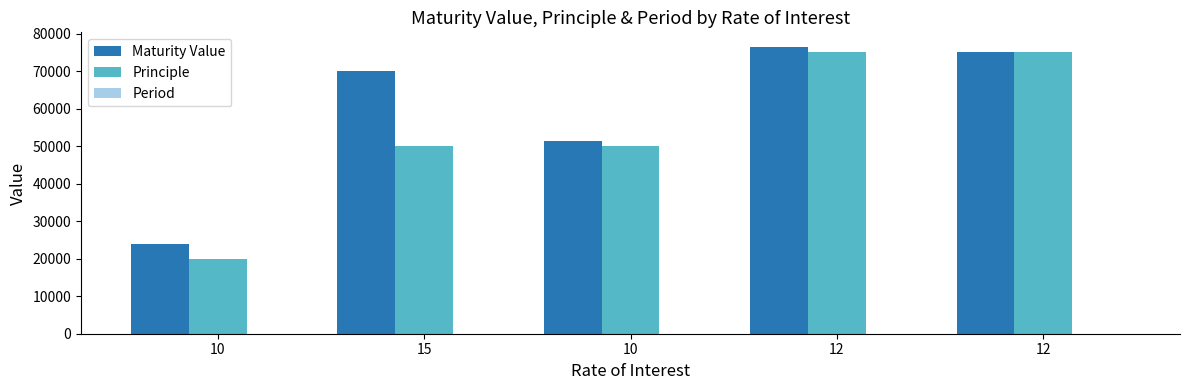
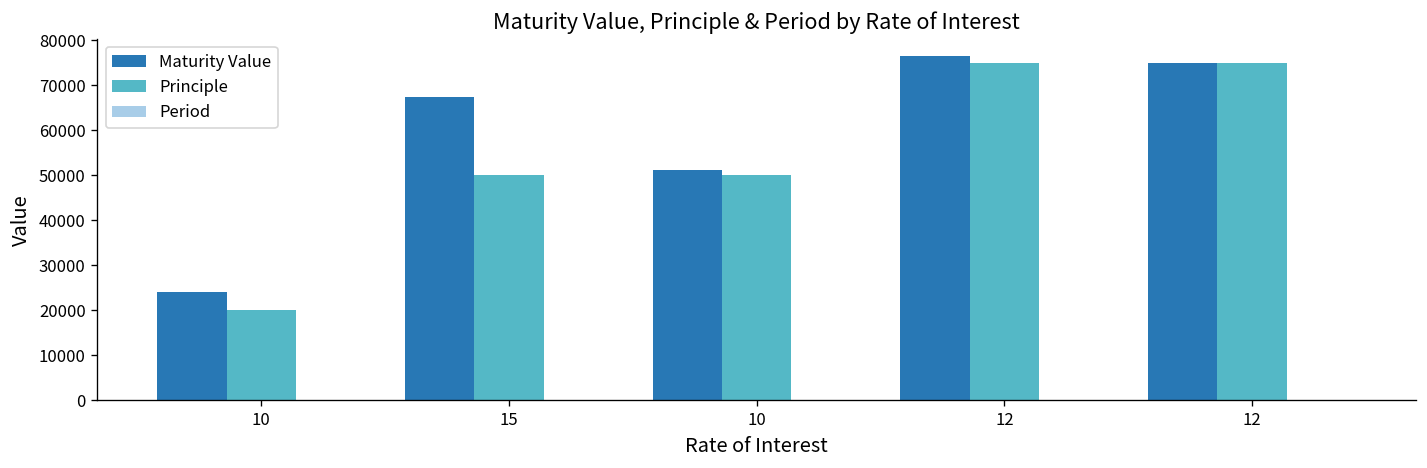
Maturity Value, 15: 70000 -> 67000
